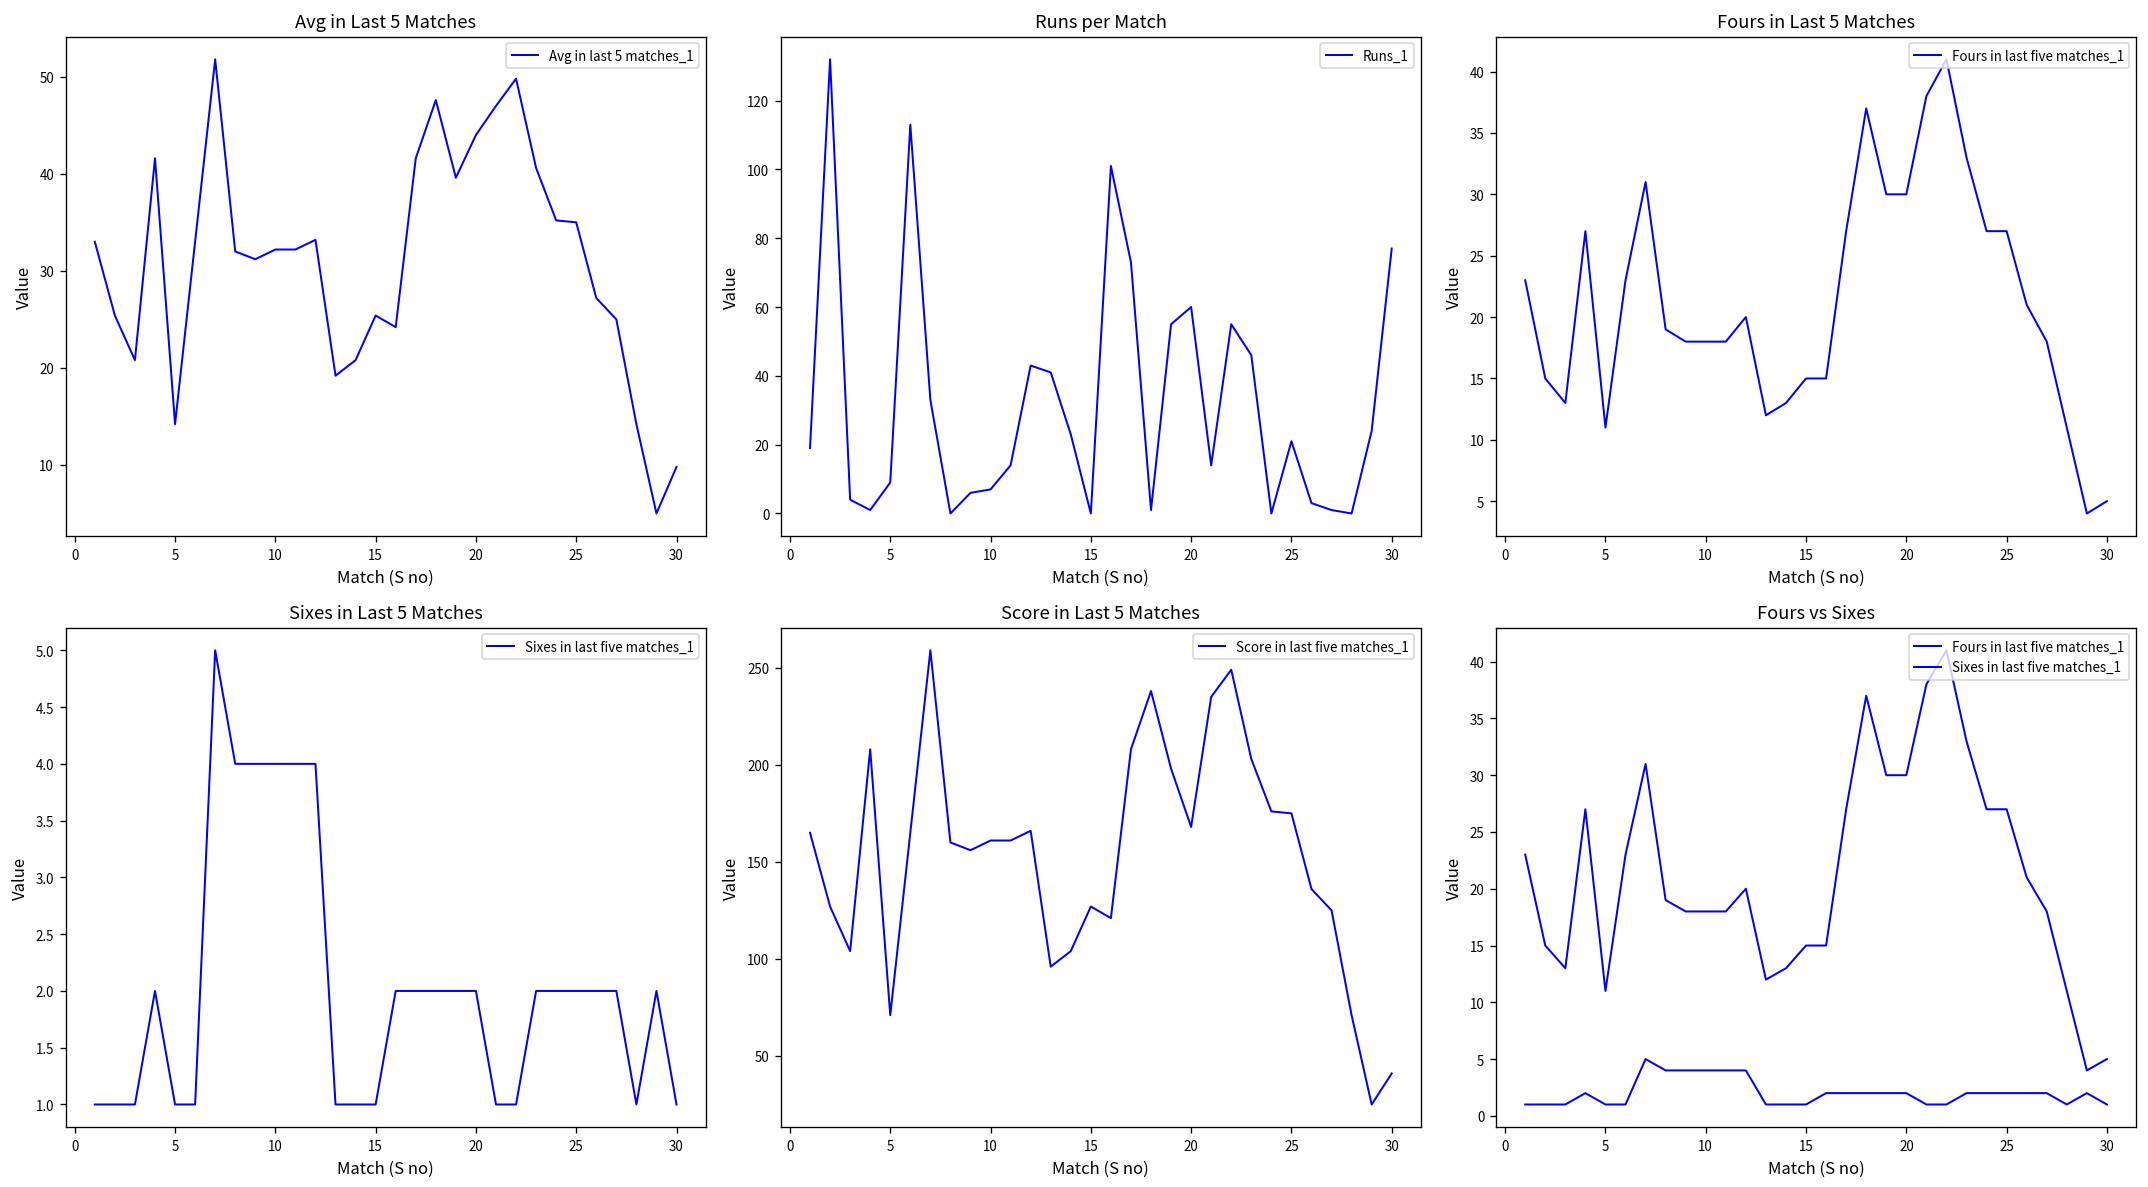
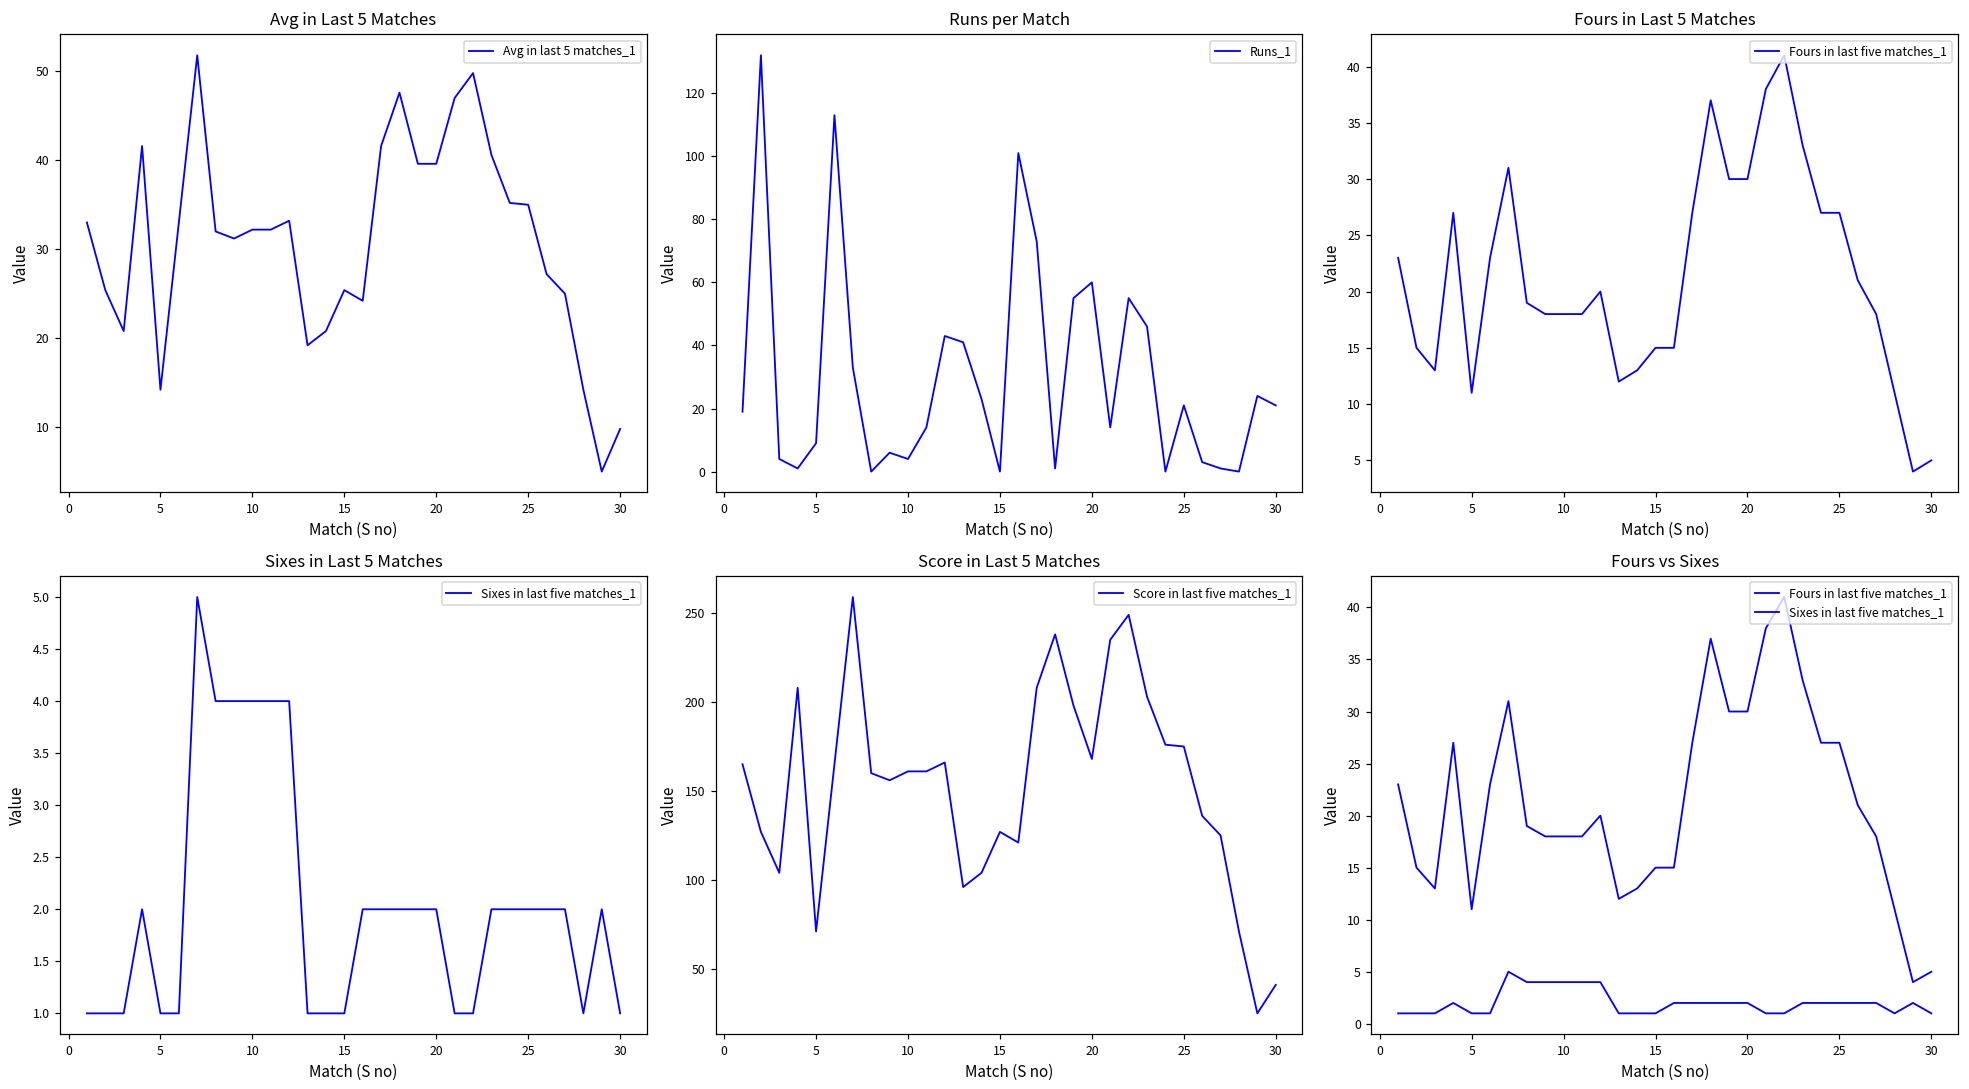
Avg in Last 5 Matches, 20: 44 -> 40
Runs per Match, 10: 7 -> 4
Runs per Match, 30: 77 -> 21
